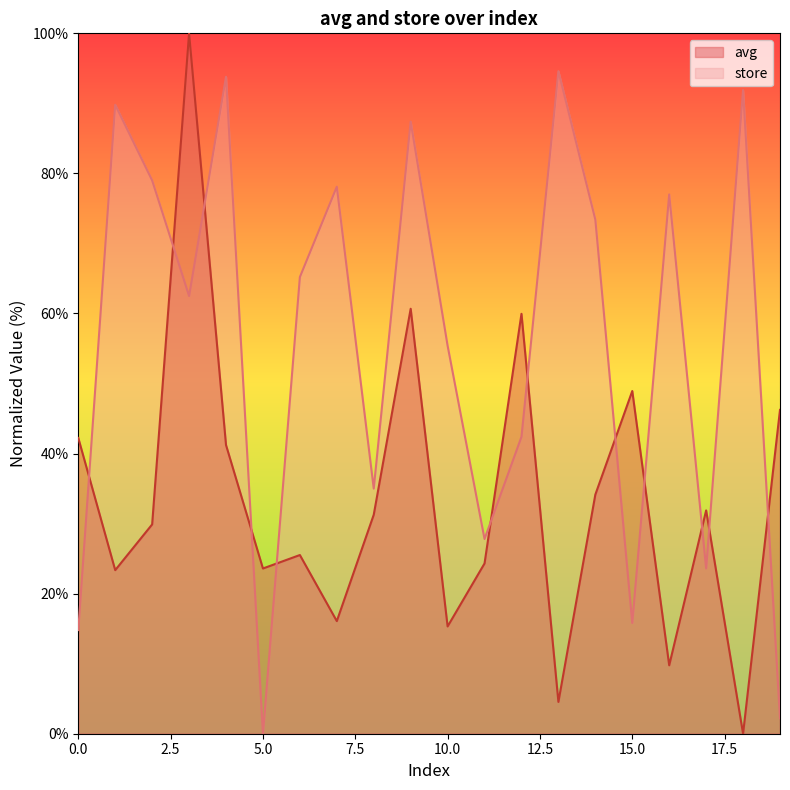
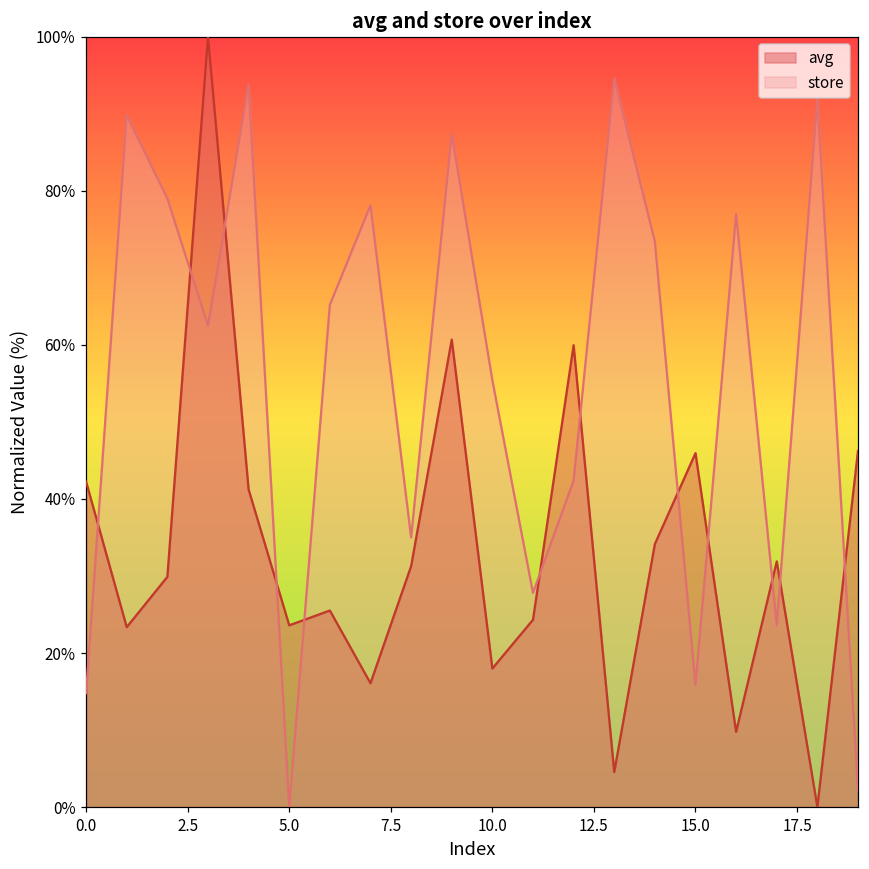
avg, 10.0: 15% -> 18%
avg, 15.0: 49% -> 46%
